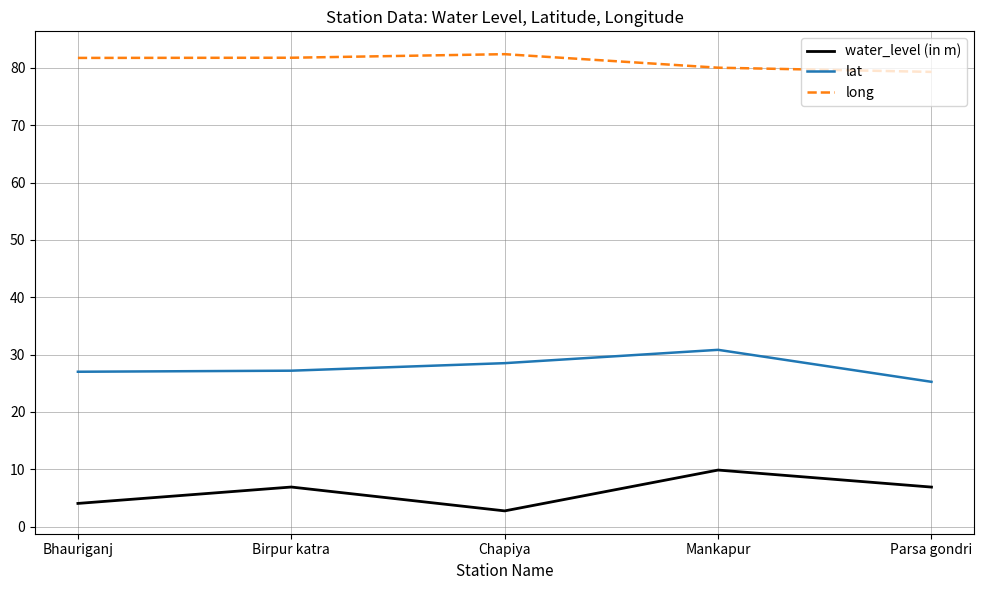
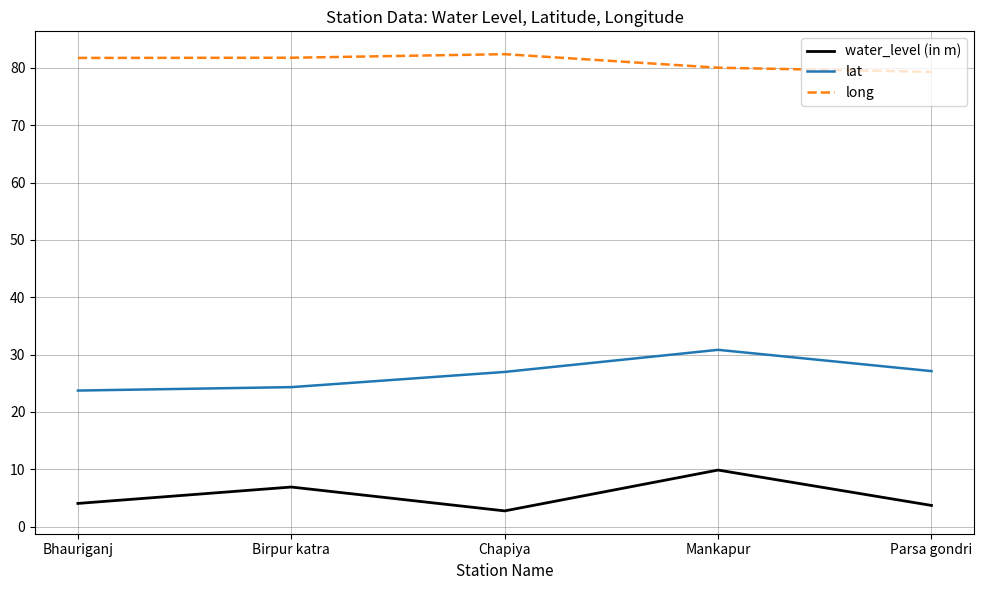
lat, Bhauriganj: 27 -> 24
lat, Birpur katra: 27 -> 24
lat, Chapiya: 29 -> 27
water_level (in m), Parsa gondri: 7 -> 4
lat, Parsa gondri: 25 -> 27
